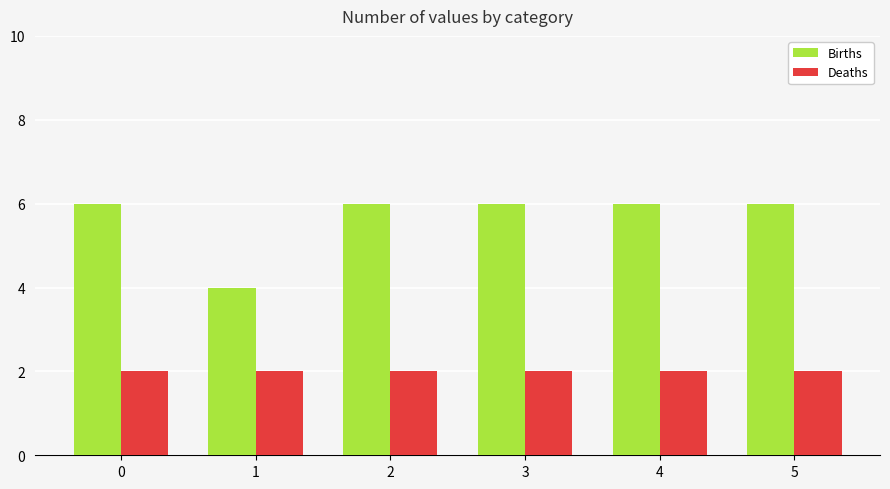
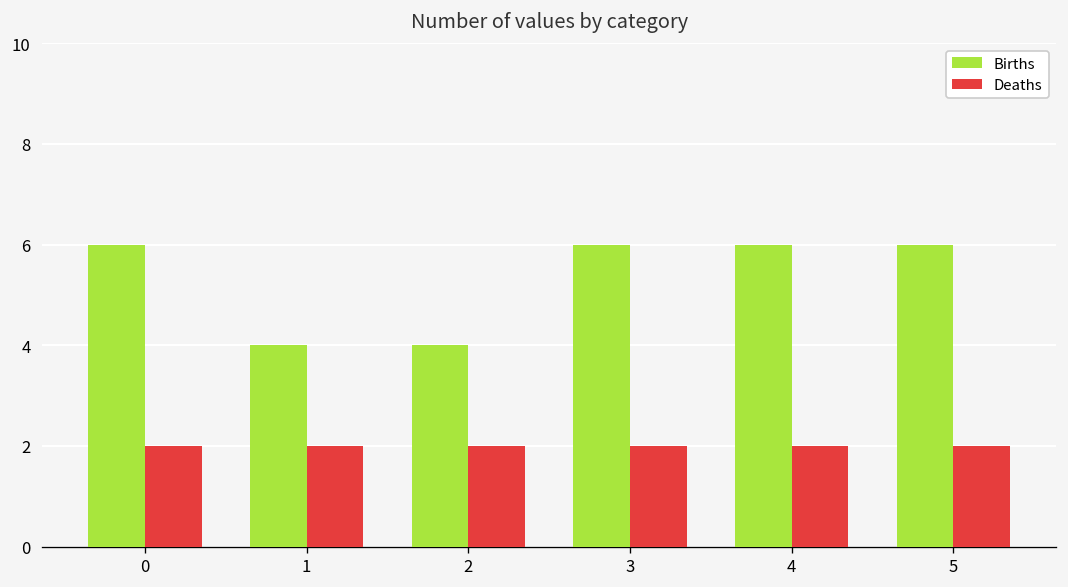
Births, 2: 6 -> 4
